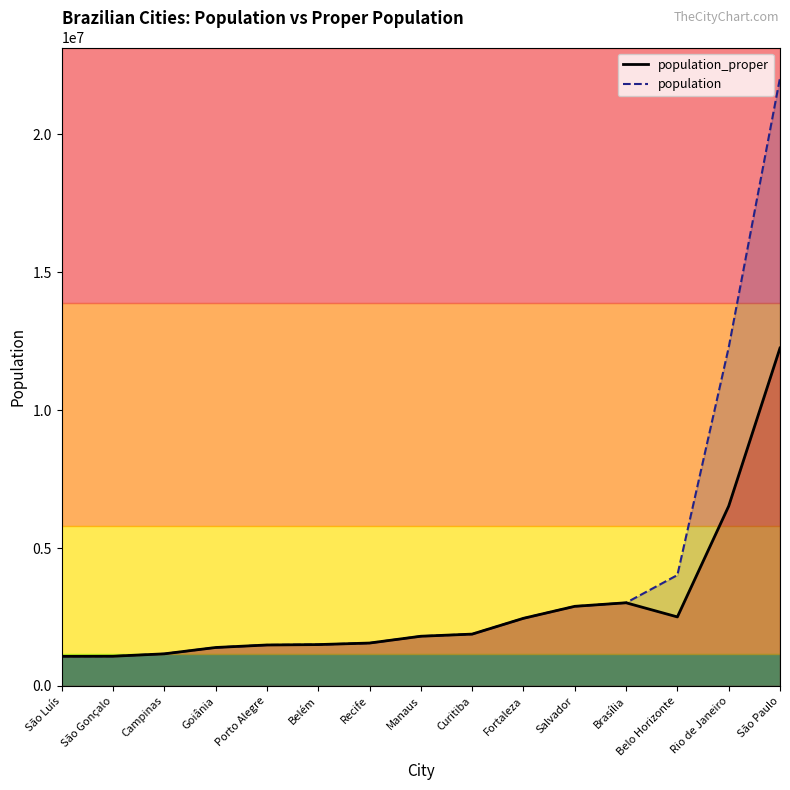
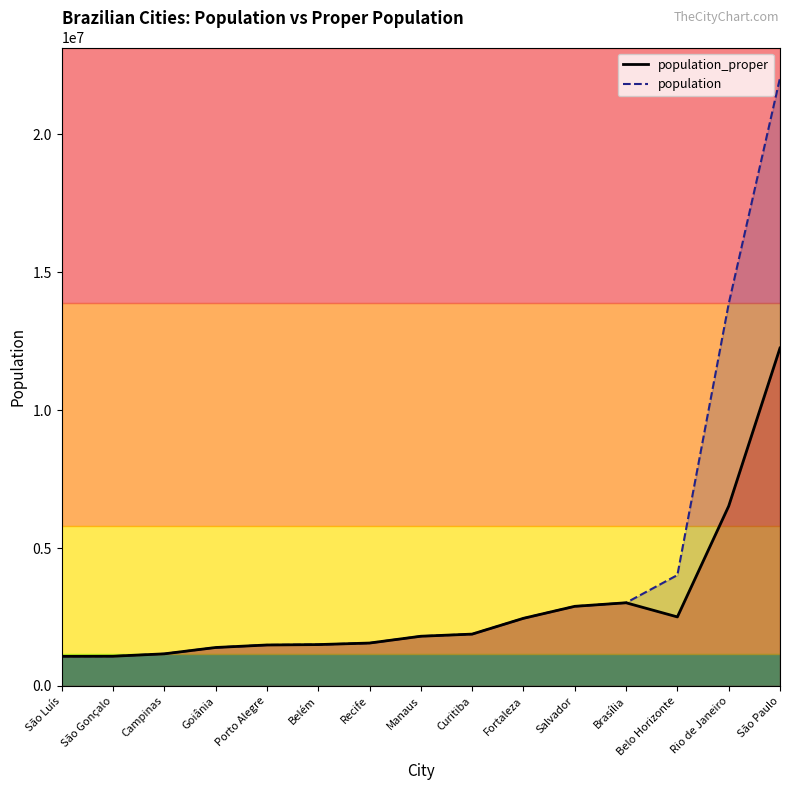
population, Rio de Janeiro: 12300000 -> 13900000
